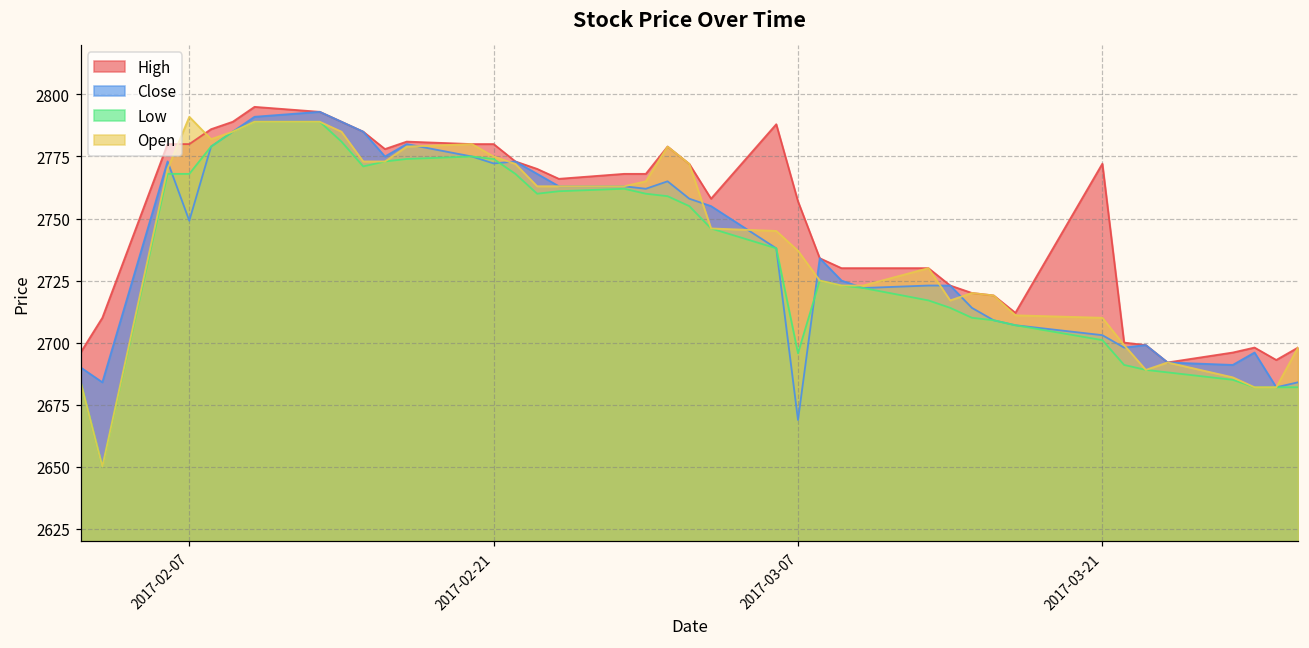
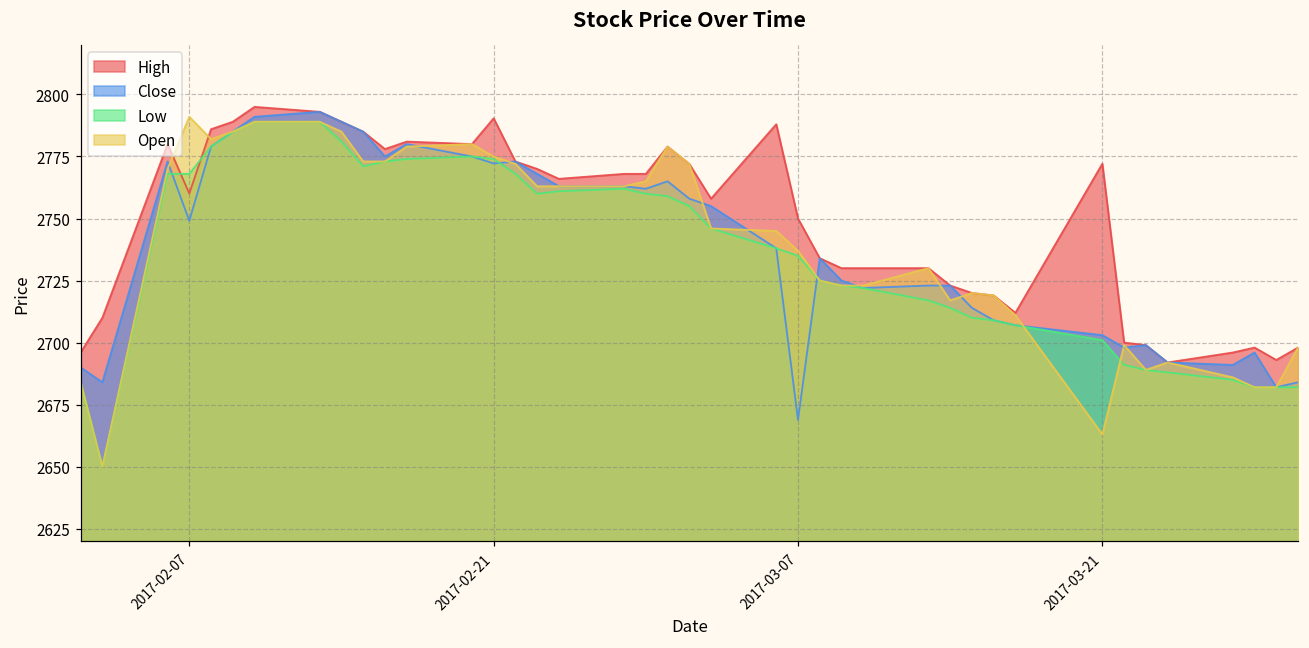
High, 2017-02-07: 2780 -> 2760
High, 2017-02-21: 2780 -> 2790
High, 2017-03-07: 2757 -> 2750
Low, 2017-03-07: 2696 -> 2735
Open, 2017-03-21: 2710 -> 2663
